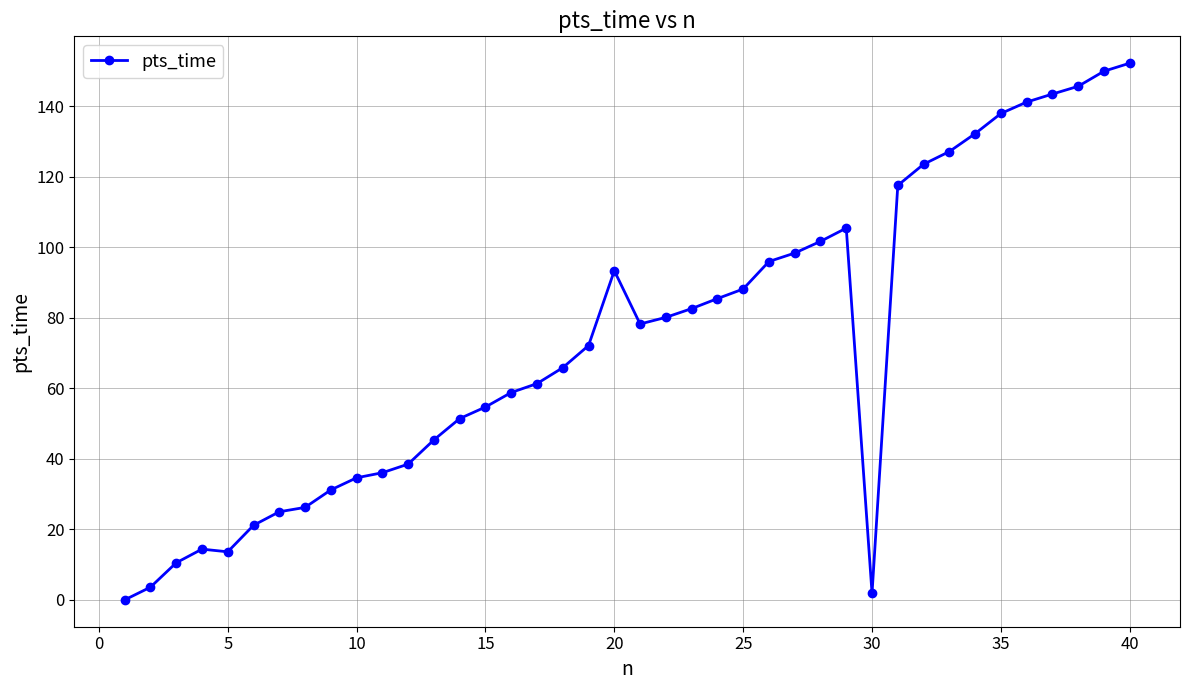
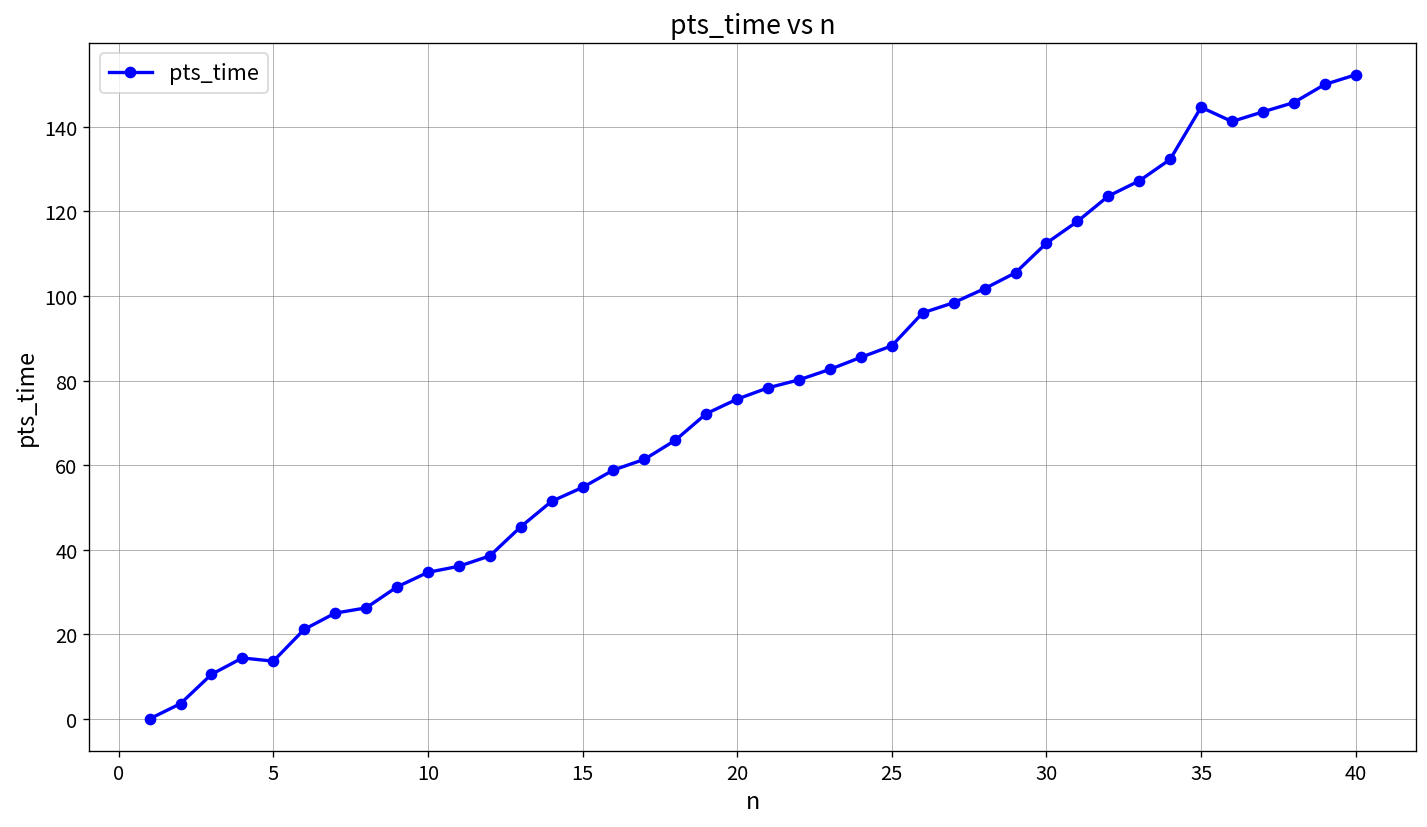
20: 93 -> 76
30: 2 -> 112
35: 138 -> 145
